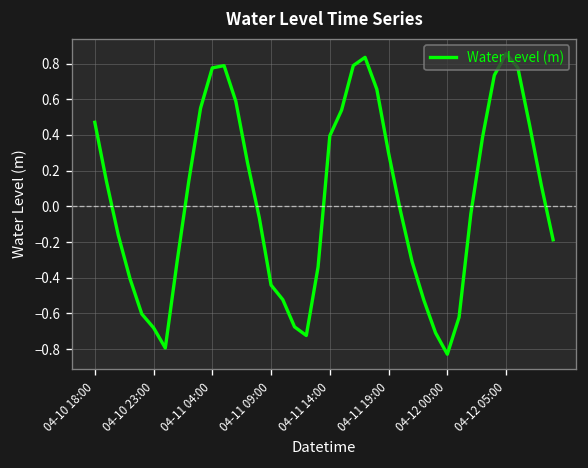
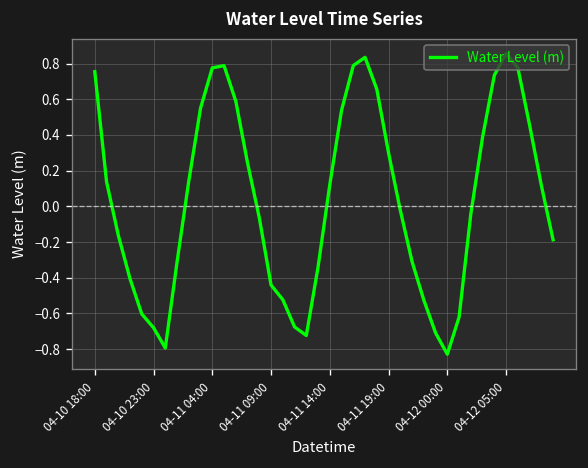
04-10 18:00: 0.47 -> 0.75
04-11 14:00: 0.40 -> 0.12
